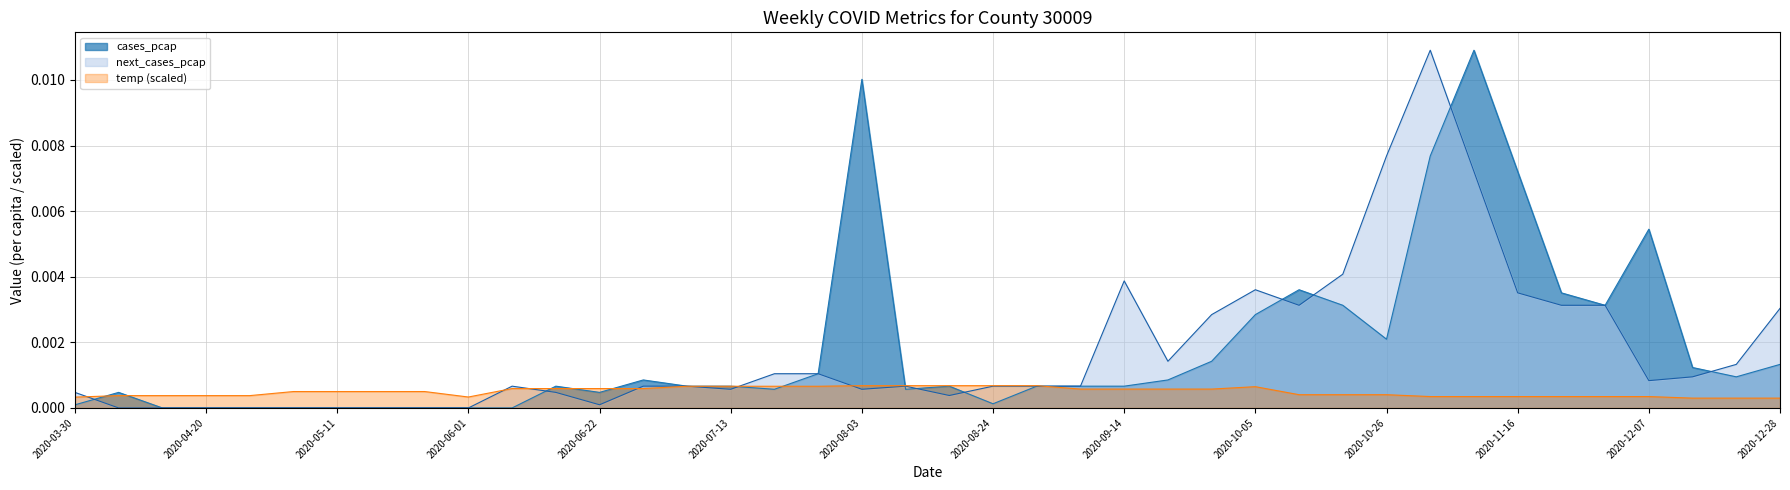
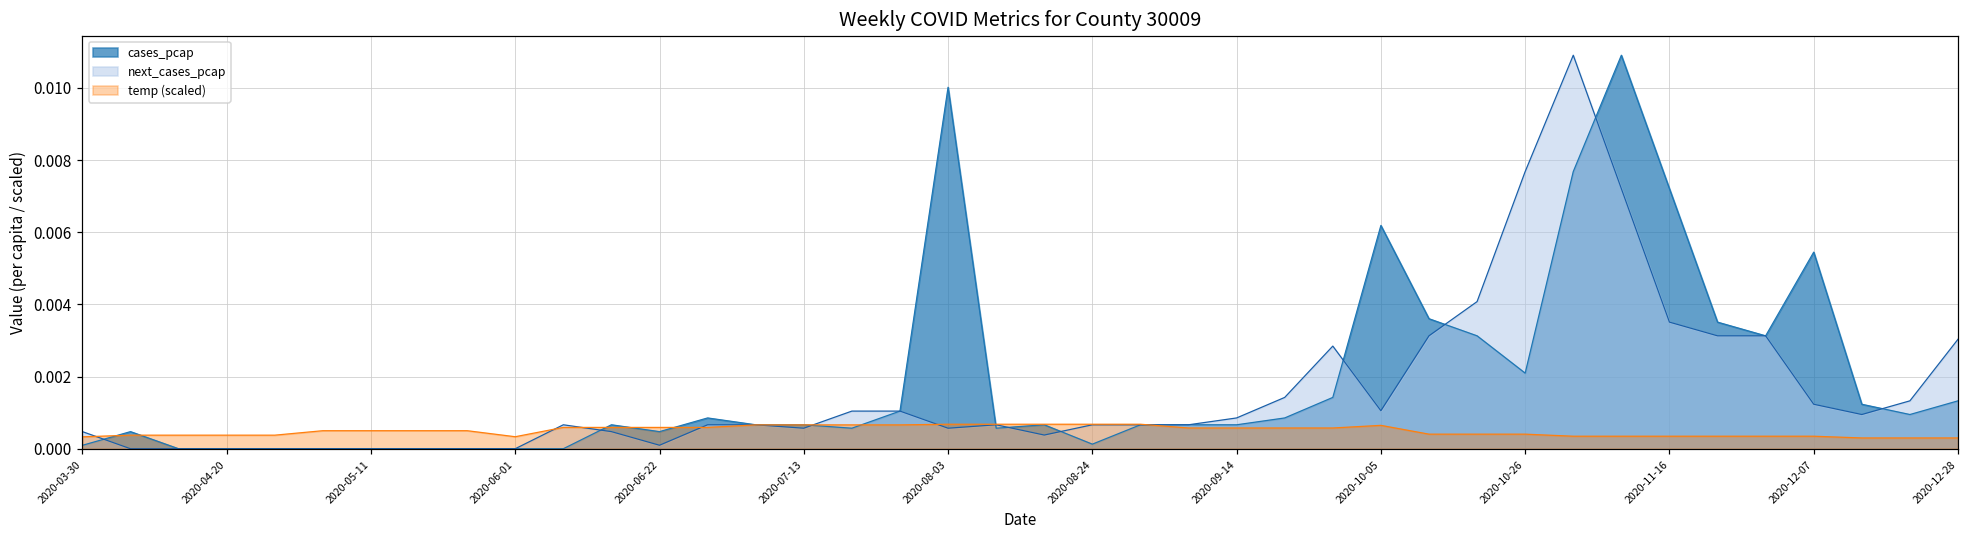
next_cases_pcap, 2020-09-14: 0.0039 -> 0.0009
cases_pcap, 2020-10-05: 0.0028 -> 0.0062
next_cases_pcap, 2020-10-05: 0.0036 -> 0.0011
next_cases_pcap, 2020-12-07: 0.0008 -> 0.0012
